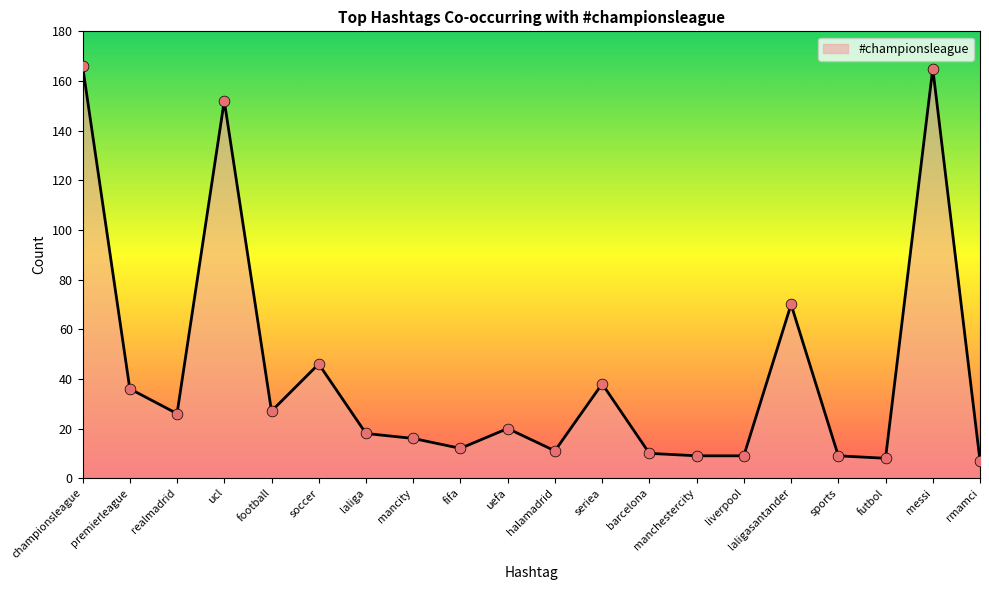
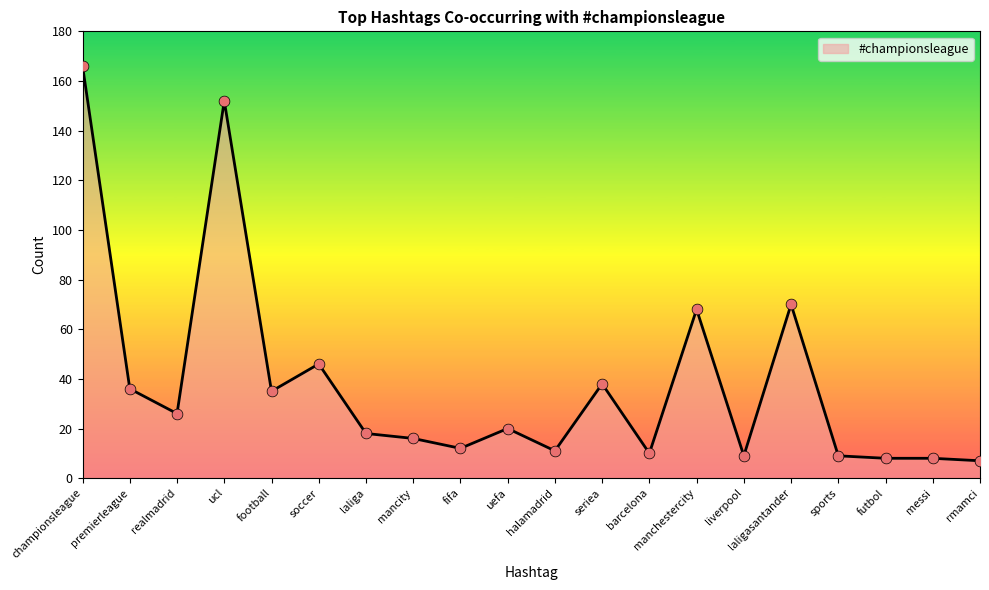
football: 27 -> 35
manchestercity: 9 -> 68
messi: 165 -> 8
